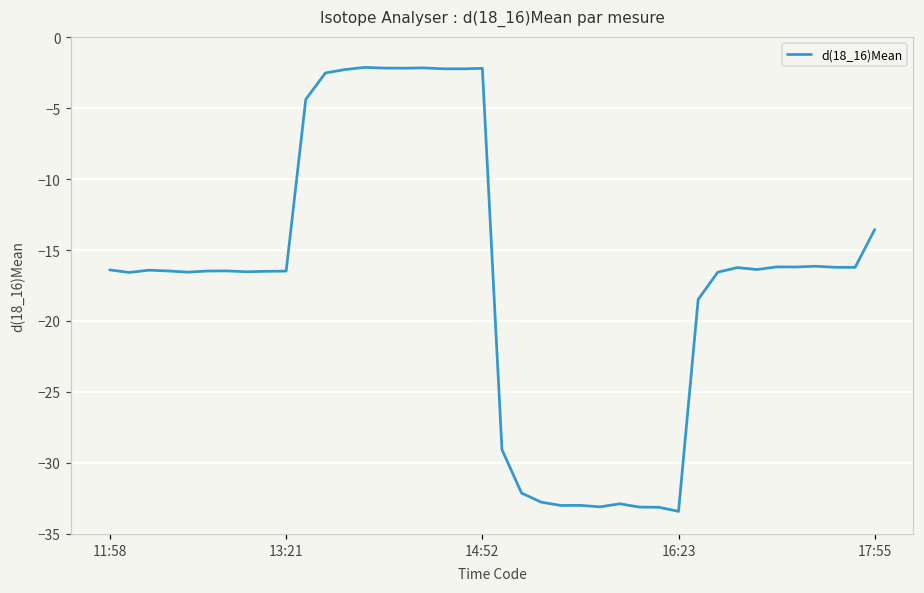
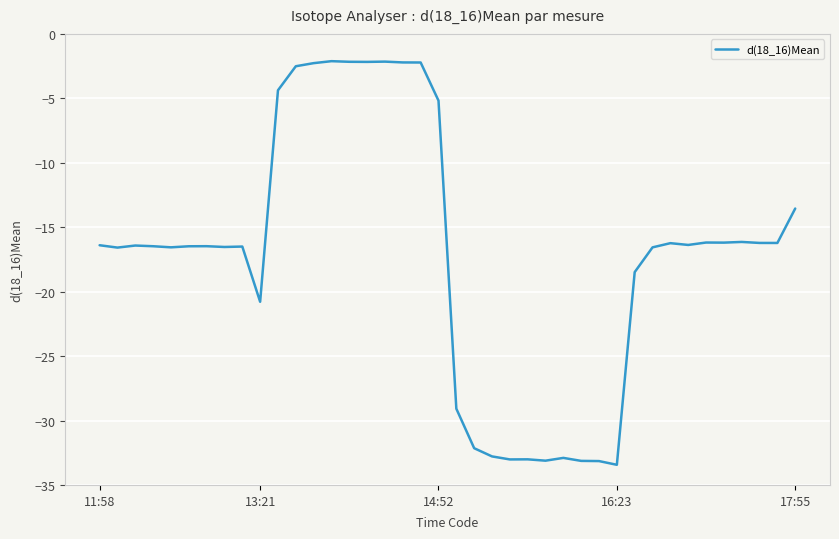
13:21: -16.5 -> -20.8
14:52: -2.2 -> -5.2
